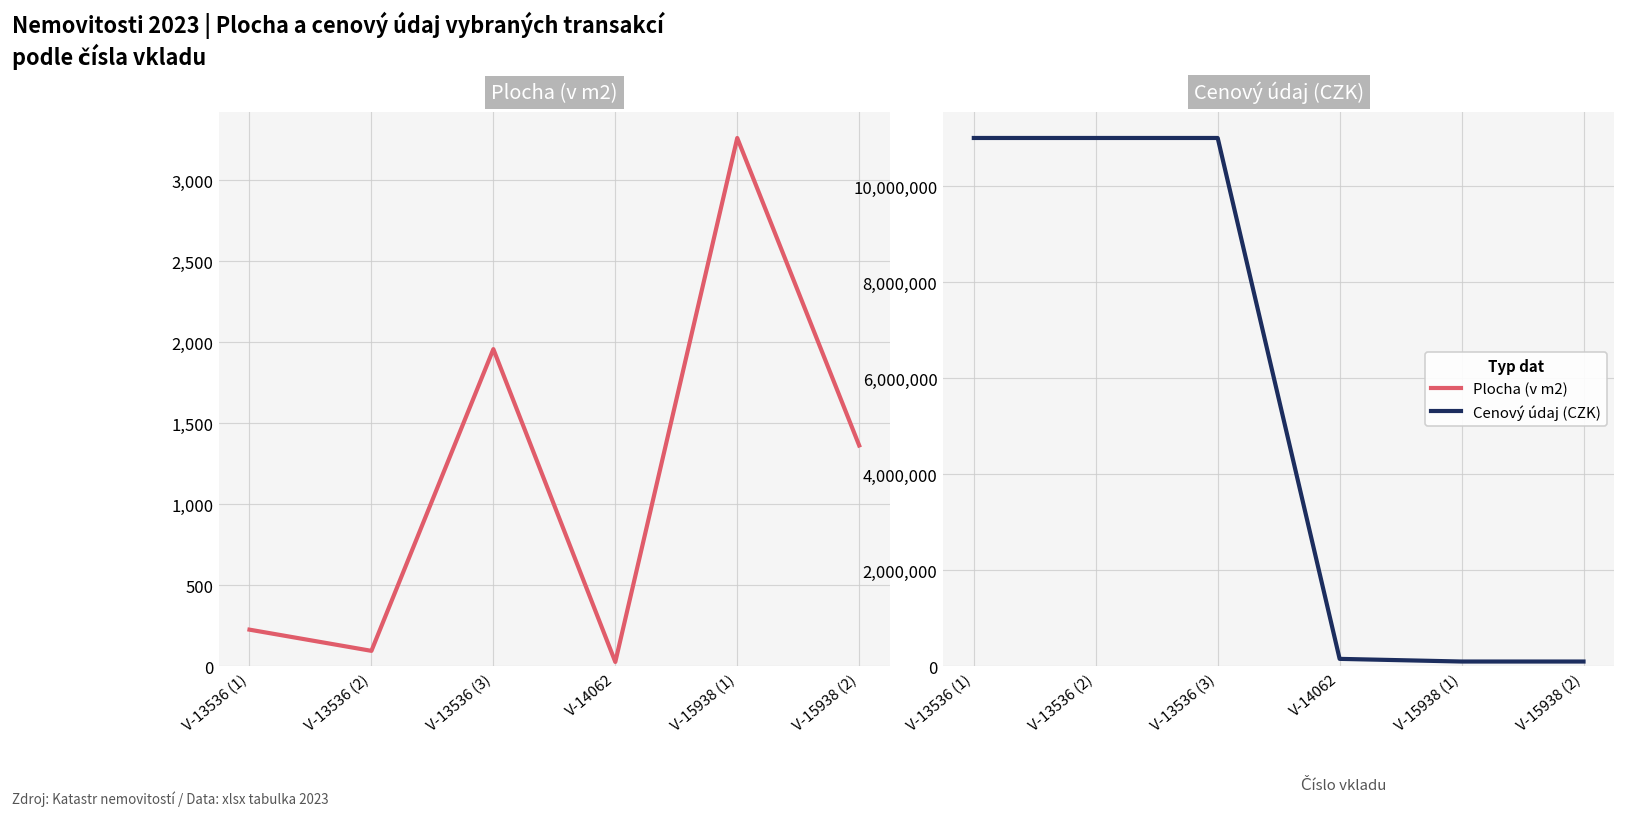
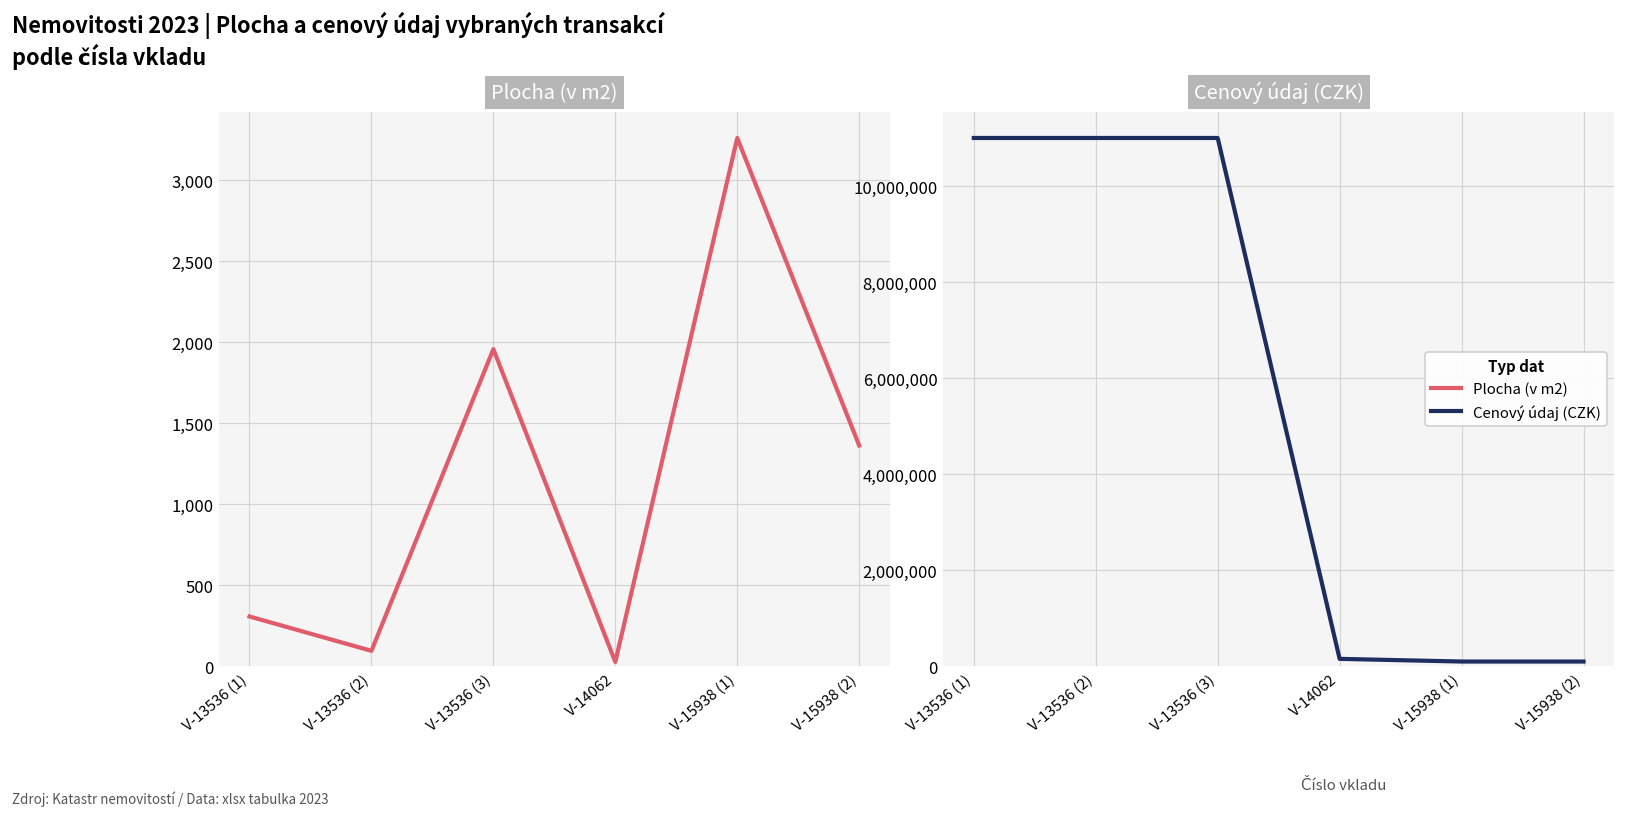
Plocha (v m2), V-13536 (1): 230 -> 310
